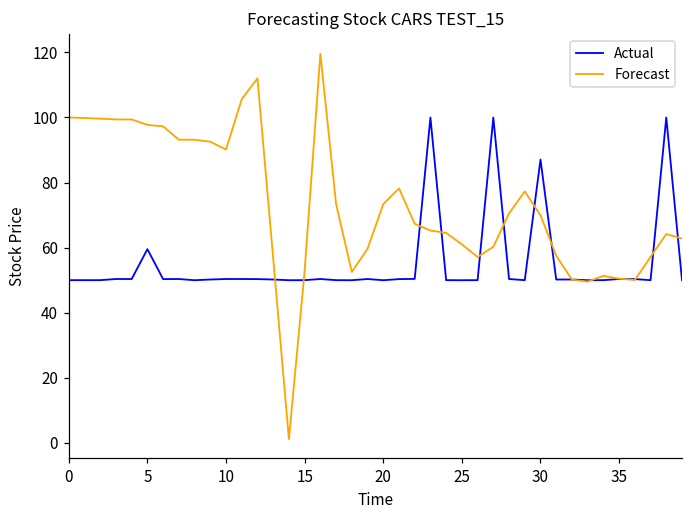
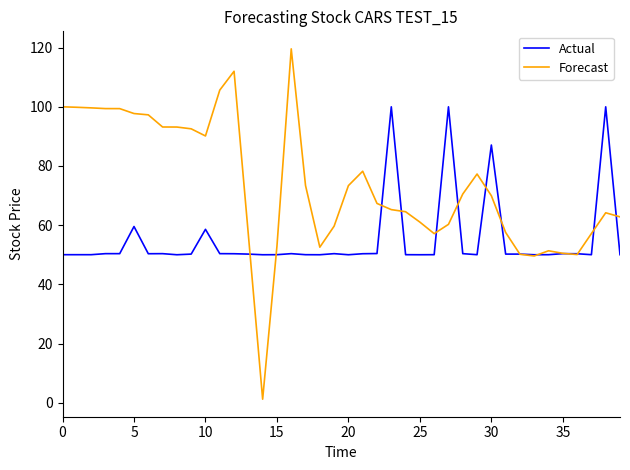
Actual, 10: 50 -> 59
